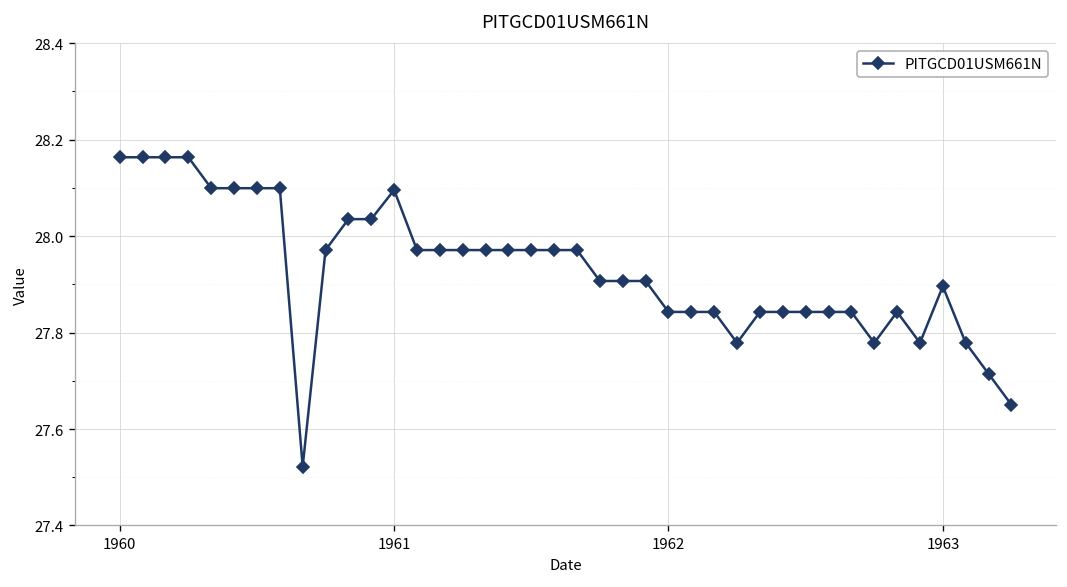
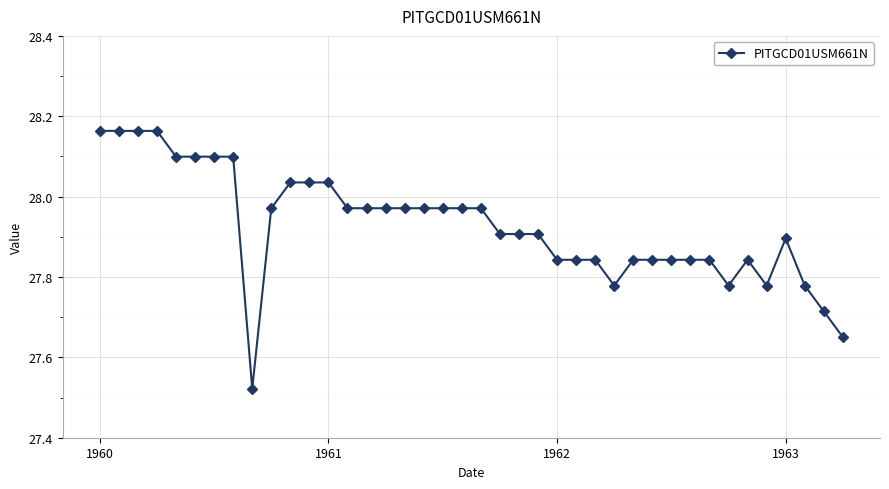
1961: 28.10 -> 28.04
